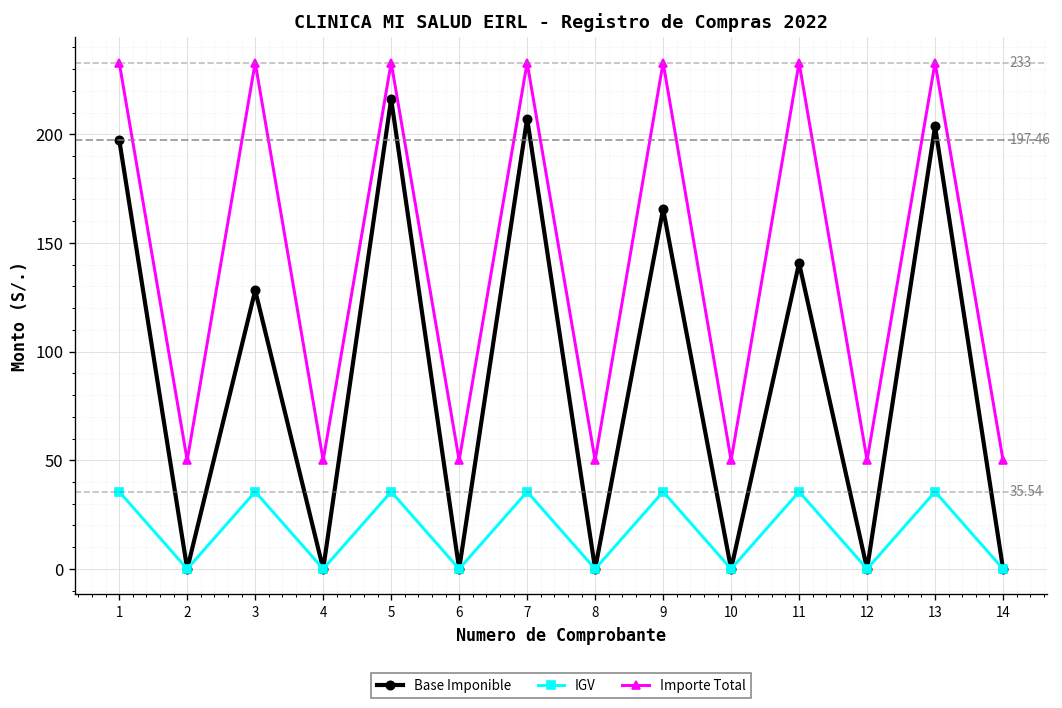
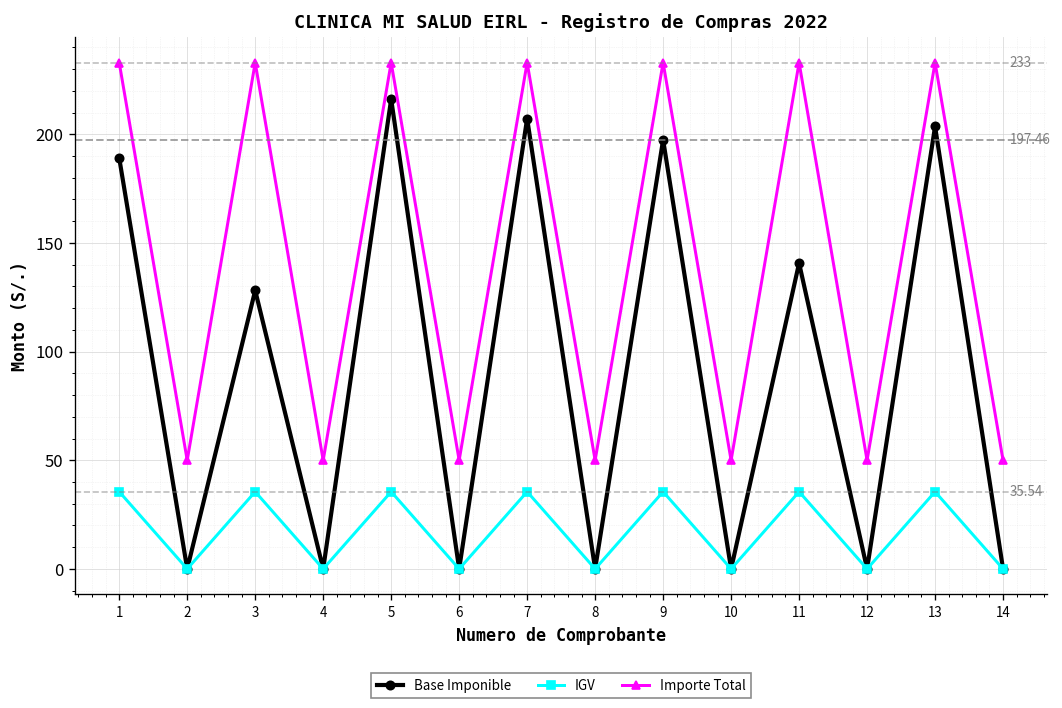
Base Imponible, 1: 197 -> 189
Base Imponible, 9: 166 -> 197
